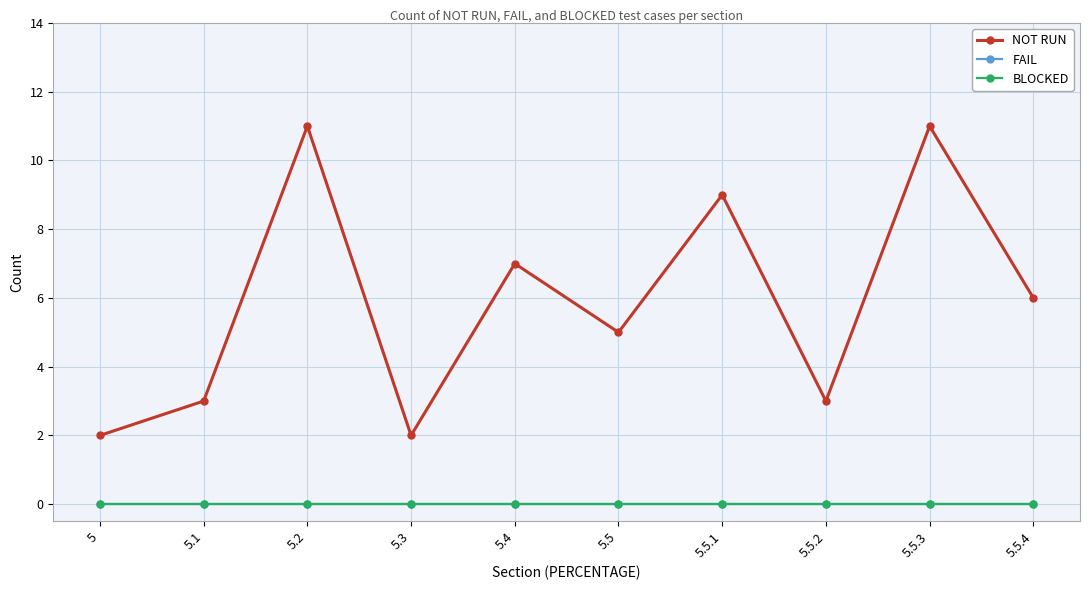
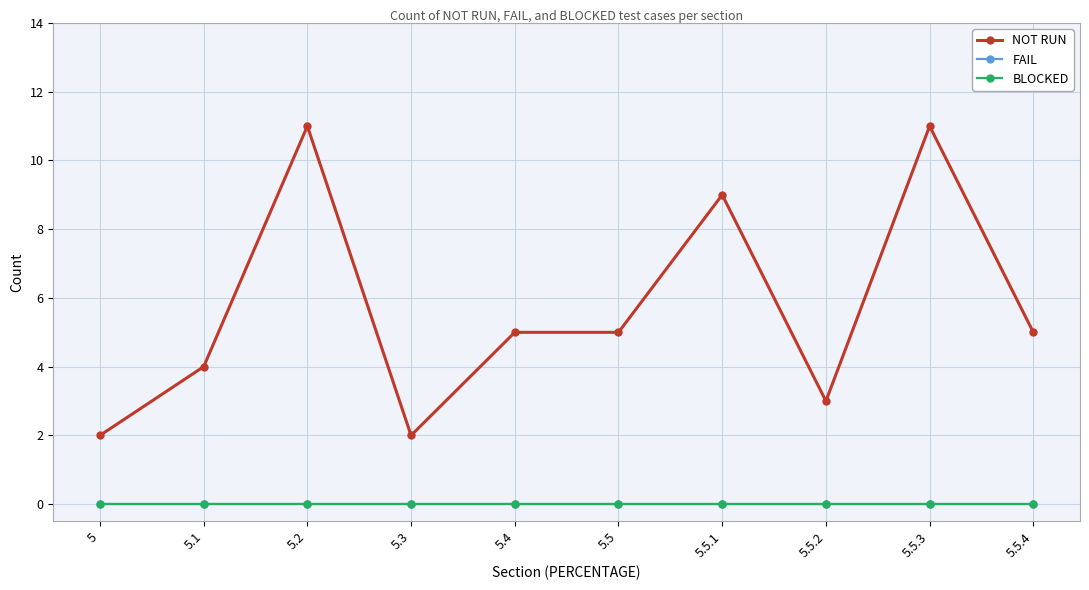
NOT RUN, 5.1: 3 -> 4
NOT RUN, 5.4: 7 -> 5
NOT RUN, 5.5.4: 6 -> 5
